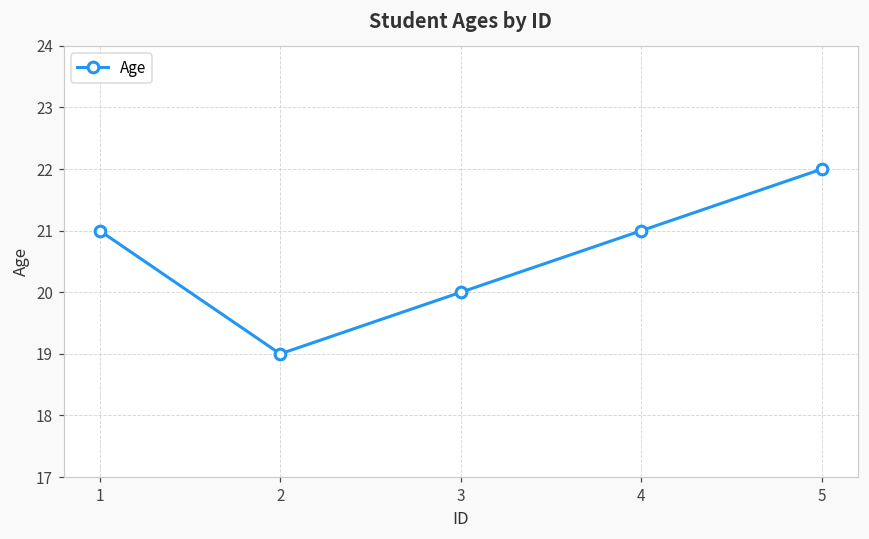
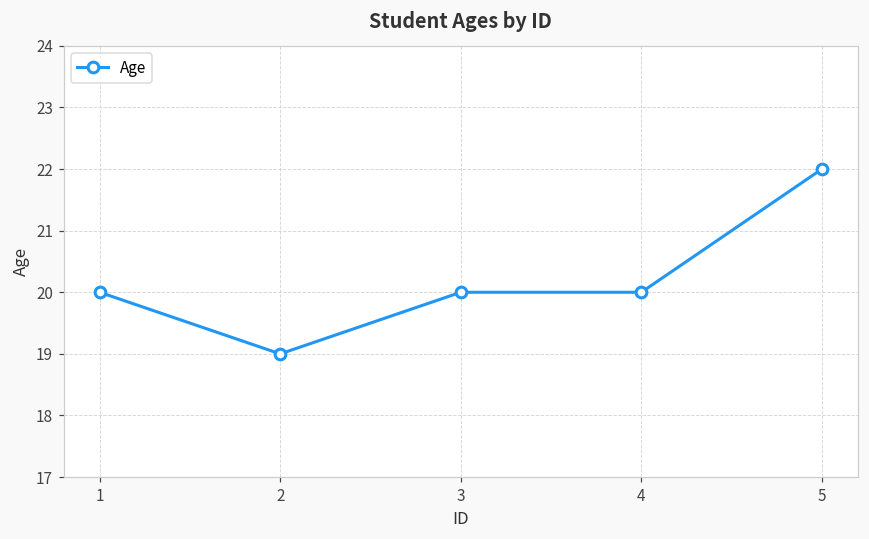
1: 21 -> 20
4: 21 -> 20
